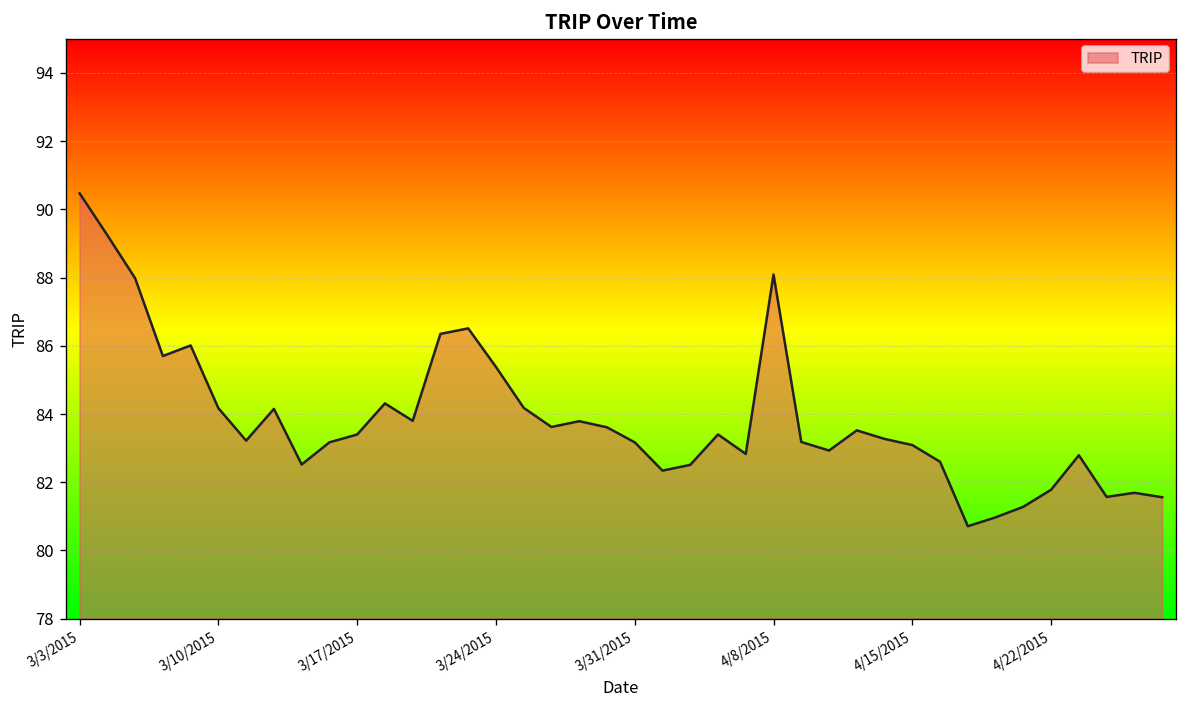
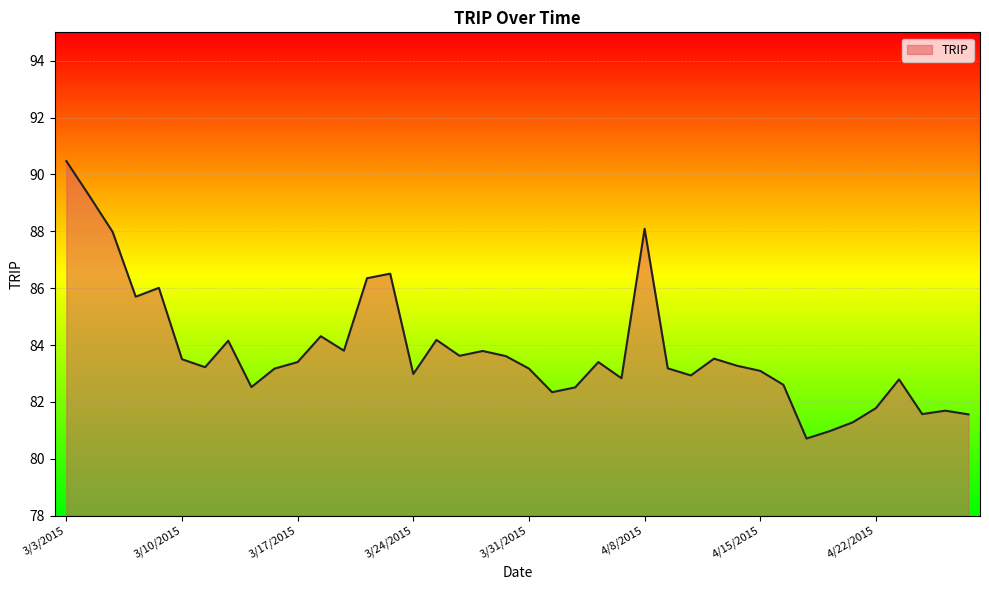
3/10/2015: 84.2 -> 83.5
3/24/2015: 85.4 -> 83.0
